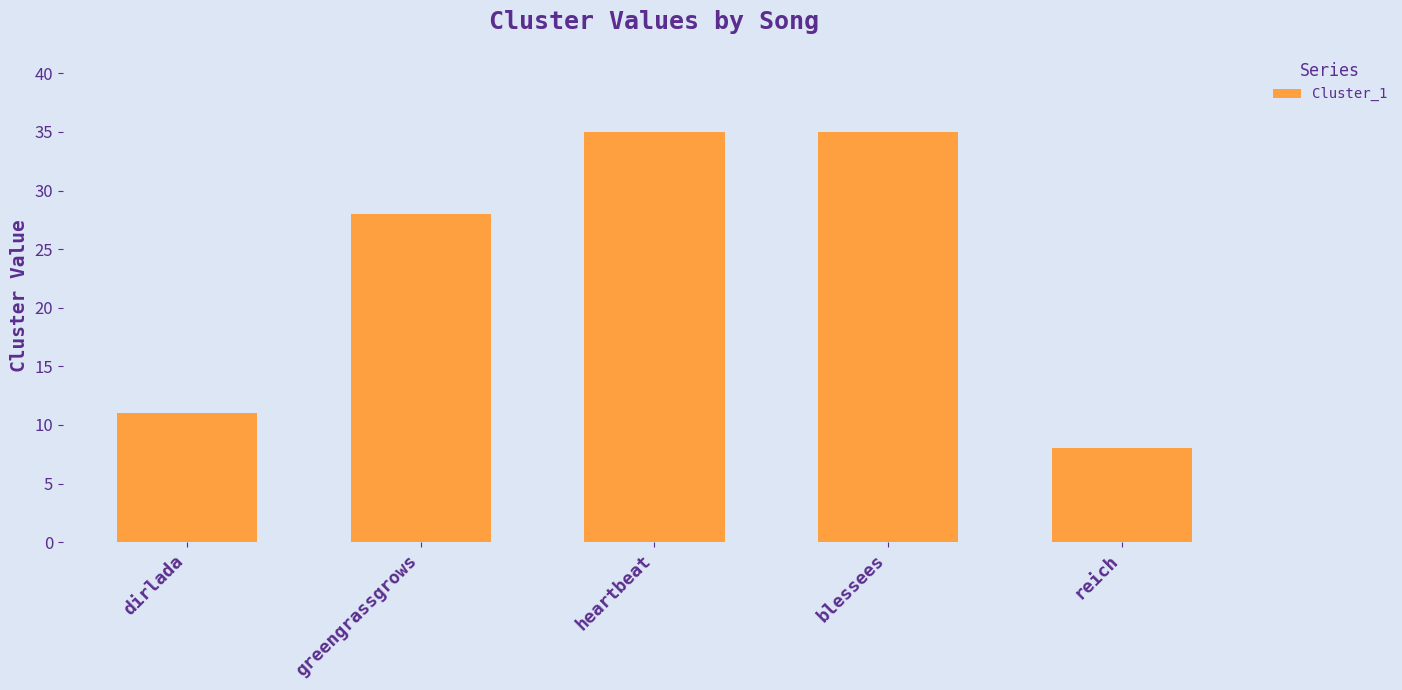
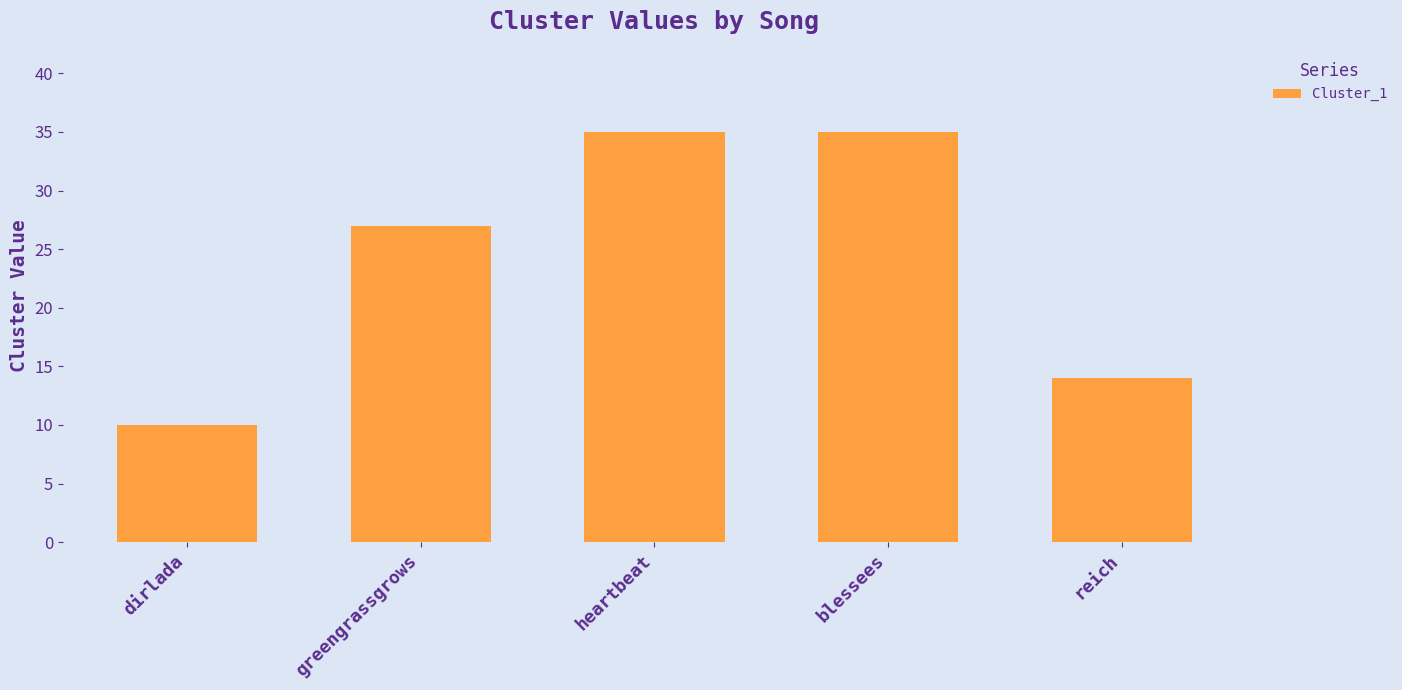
dirlada: 11 -> 10
greengrassgrows: 28 -> 27
reich: 8 -> 14
